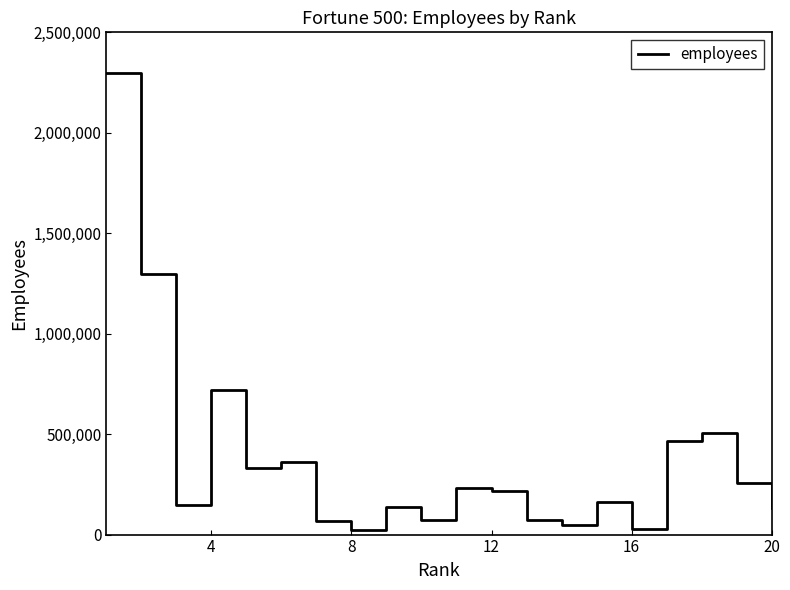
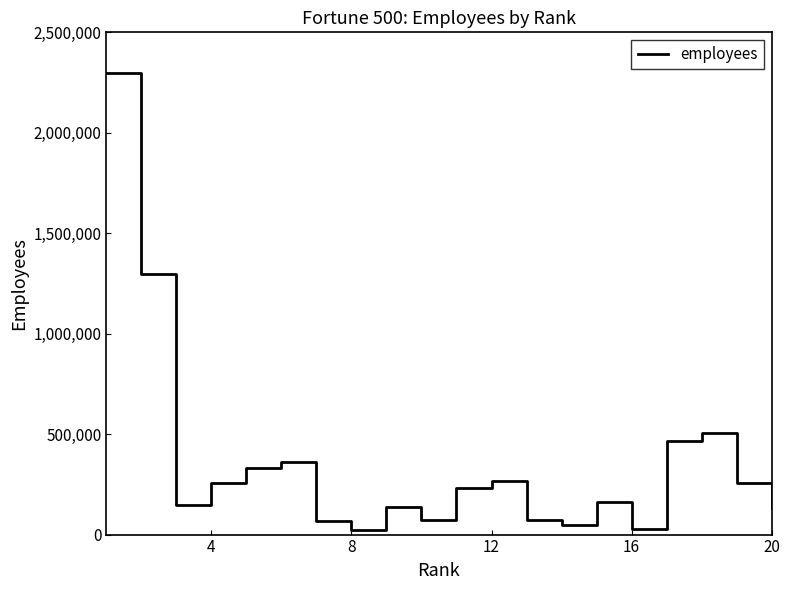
4: 720,000 -> 260,000
12: 210,000 -> 270,000
